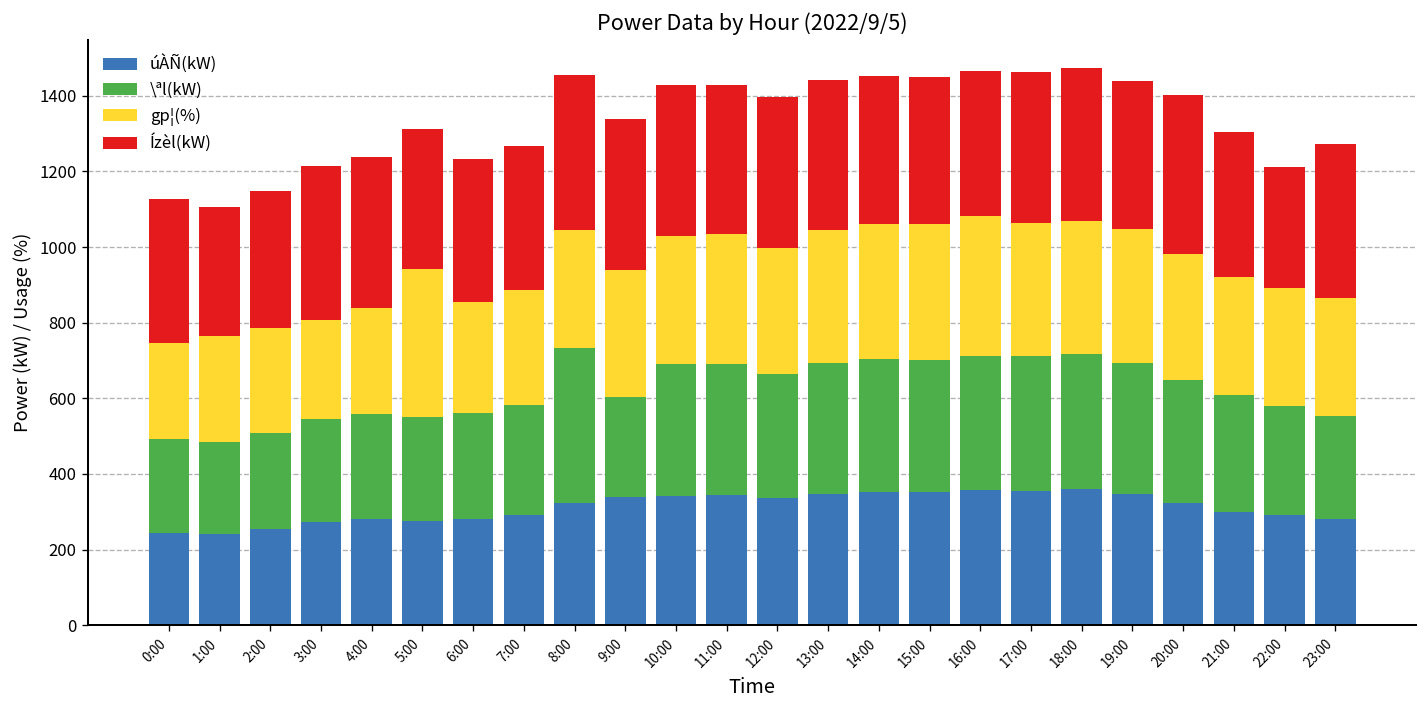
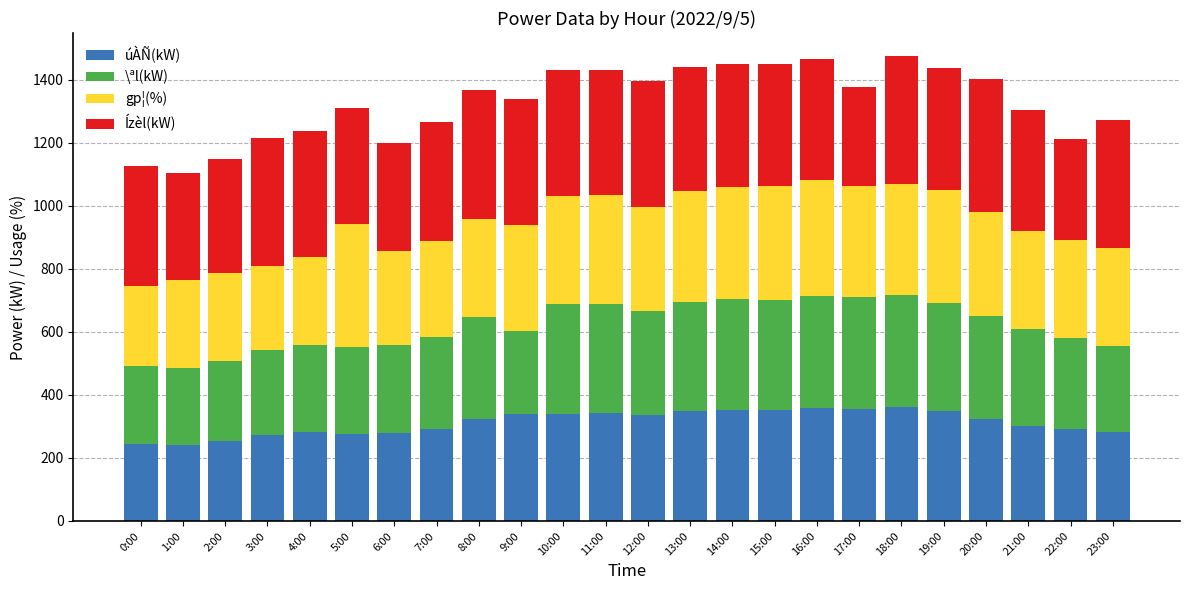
Ízèl(kW), 6:00: 380 -> 340
\ªl(kW), 8:00: 410 -> 320
Ízèl(kW), 17:00: 400 -> 310
